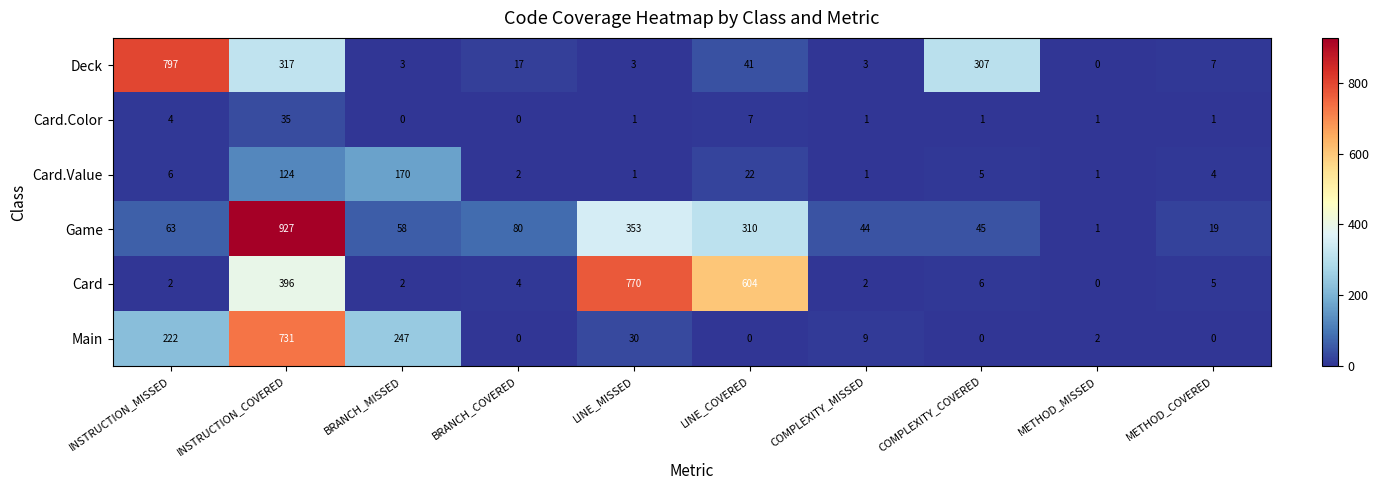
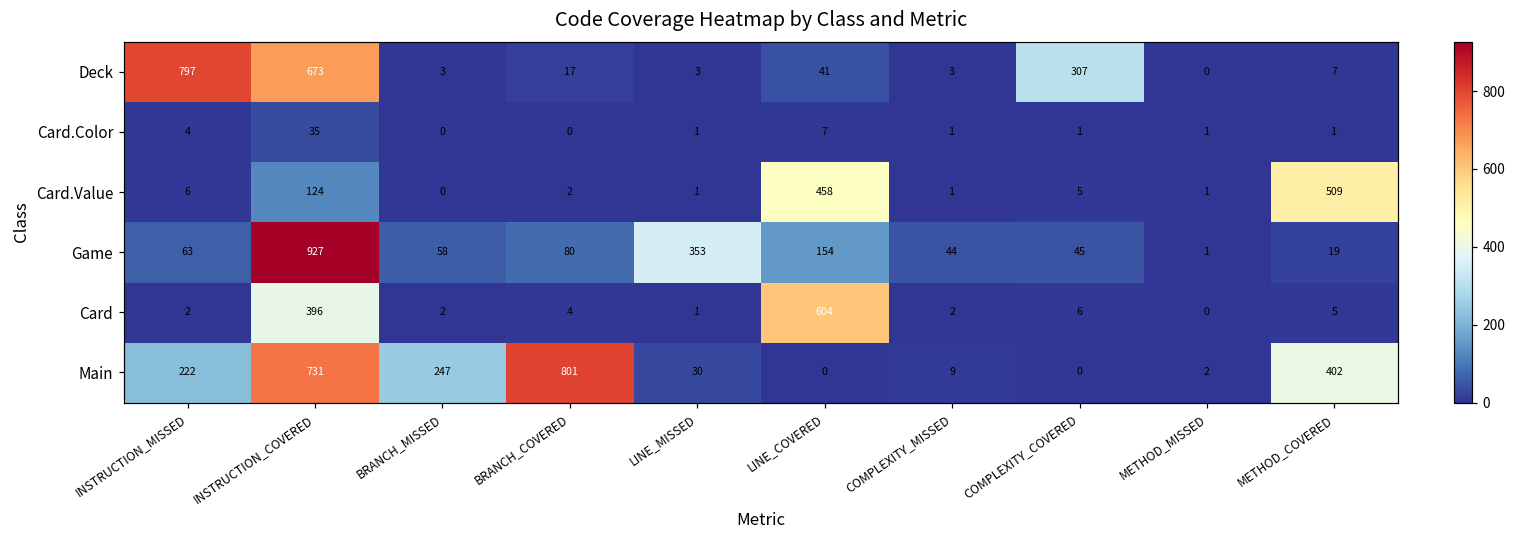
Deck, INSTRUCTION_COVERED: 317 -> 673
Card.Value, BRANCH_MISSED: 170 -> 0
Card.Value, LINE_COVERED: 22 -> 458
Card.Value, METHOD_COVERED: 4 -> 509
Game, LINE_COVERED: 310 -> 154
Card, LINE_MISSED: 770 -> 1
Main, BRANCH_COVERED: 0 -> 801
Main, METHOD_COVERED: 0 -> 402
